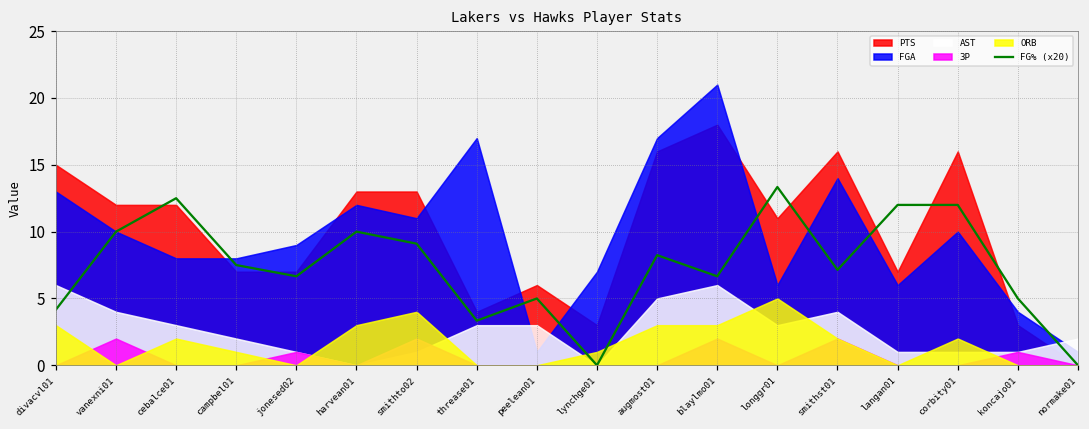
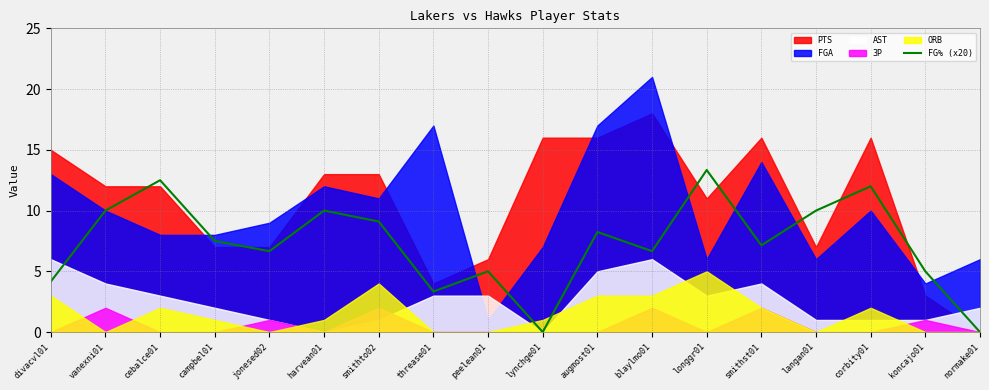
ORB, harvean01: 3 -> 1
PTS, lynchge01: 3 -> 16
FG% (x20), langan01: 12.0 -> 10.0
FGA, normake01: 1 -> 6
